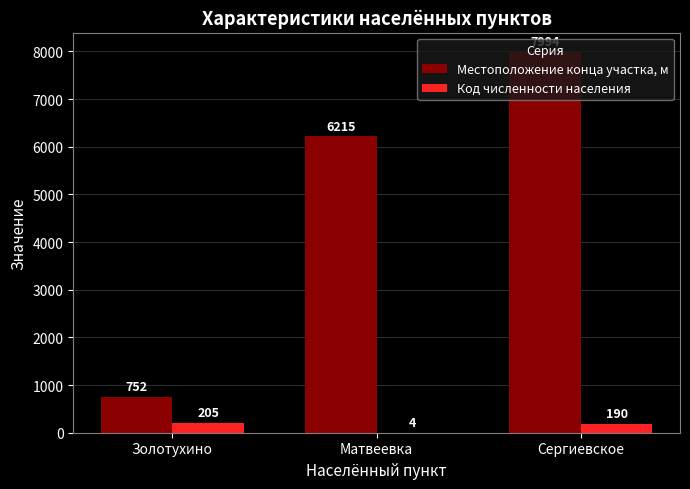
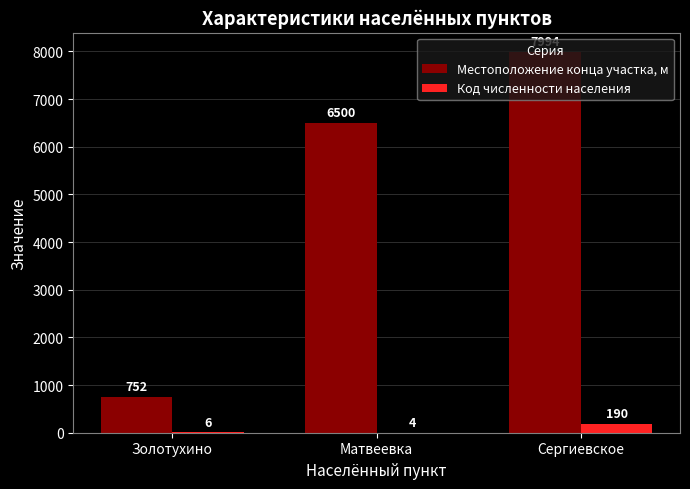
Код численности населения, Золотухино: 205 -> 6
Местоположение конца участка, м, Матвеевка: 6215 -> 6500
